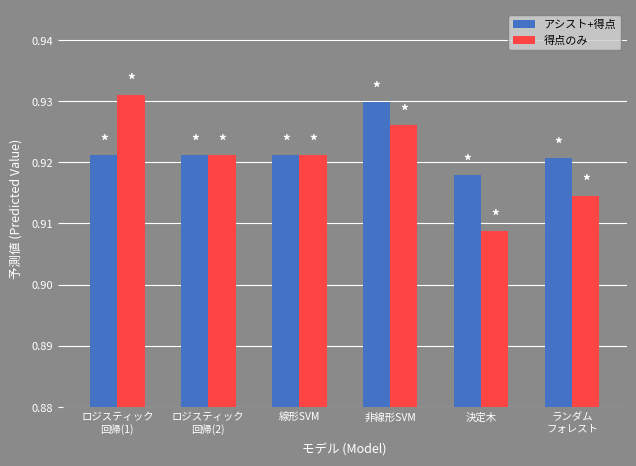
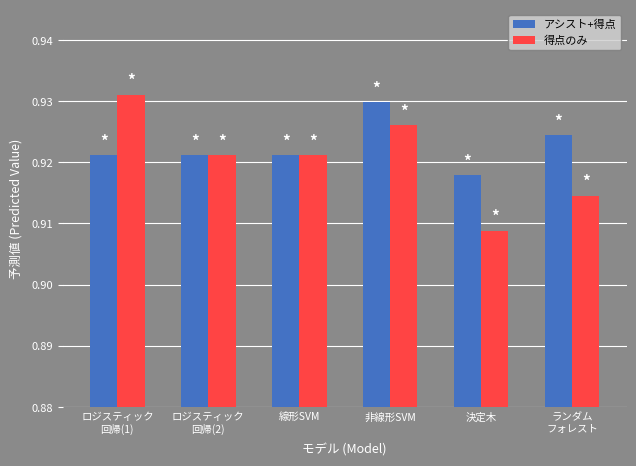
アシスト+得点, ランダム フォレスト: 0.921 -> 0.924
